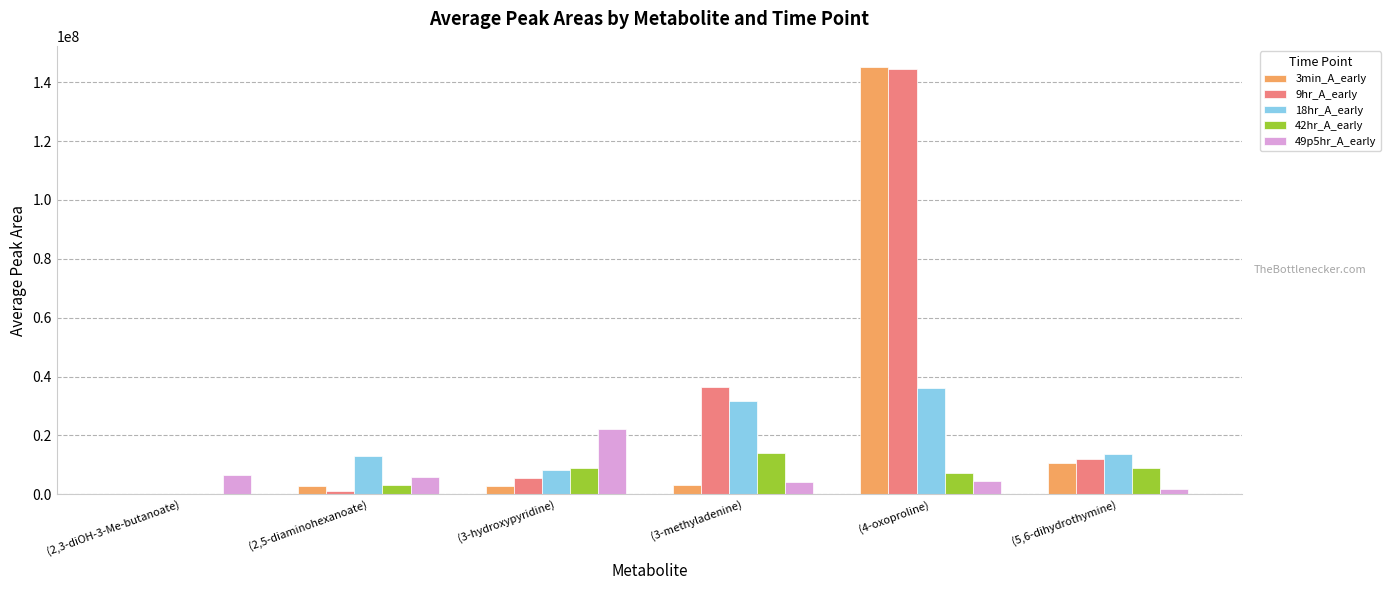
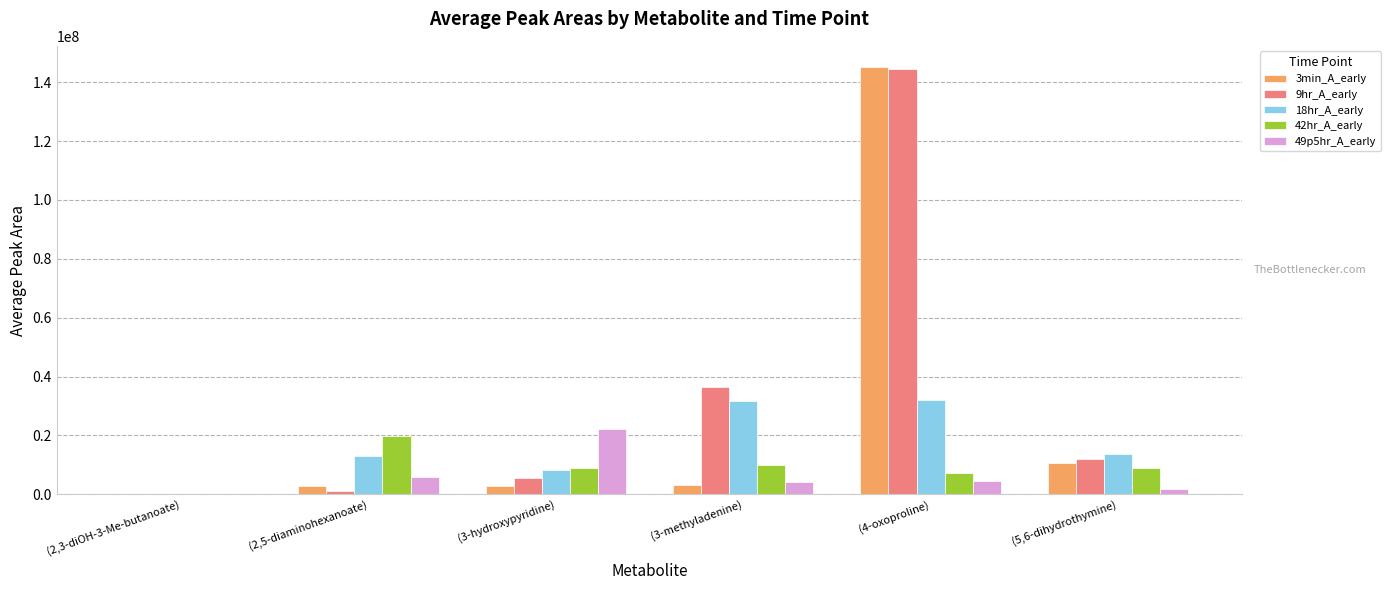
49p5hr_A_early, (2,3-diOH-3-Me-butanoate): 7000000 -> 0
42hr_A_early, (2,5-diaminohexanoate): 3000000 -> 20000000
42hr_A_early, (3-methyladenine): 14000000 -> 10000000
18hr_A_early, (4-oxoproline): 36000000 -> 32000000
